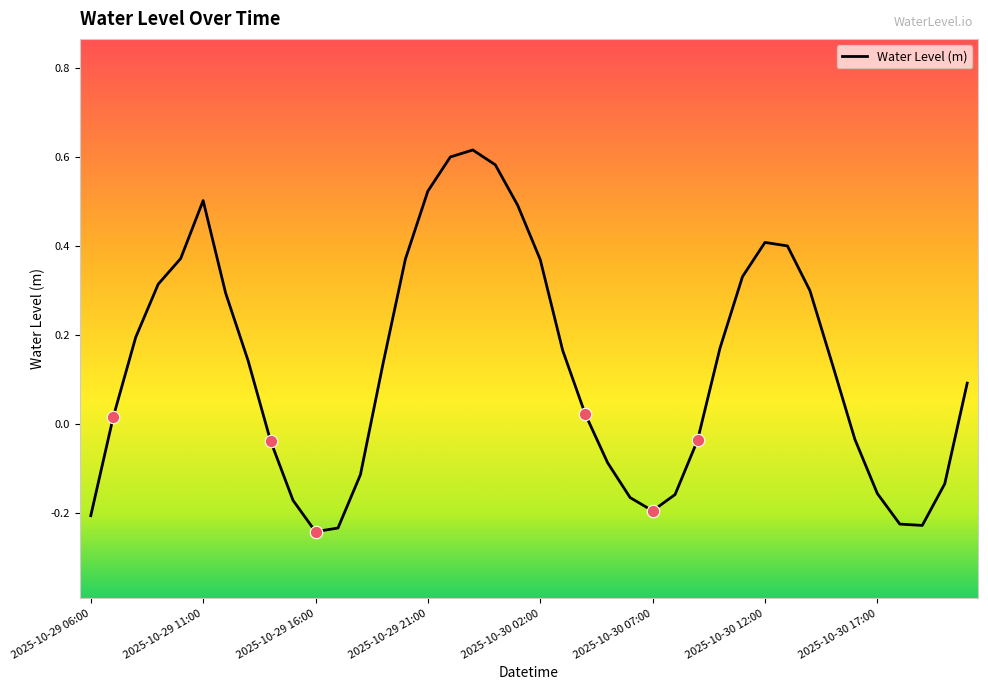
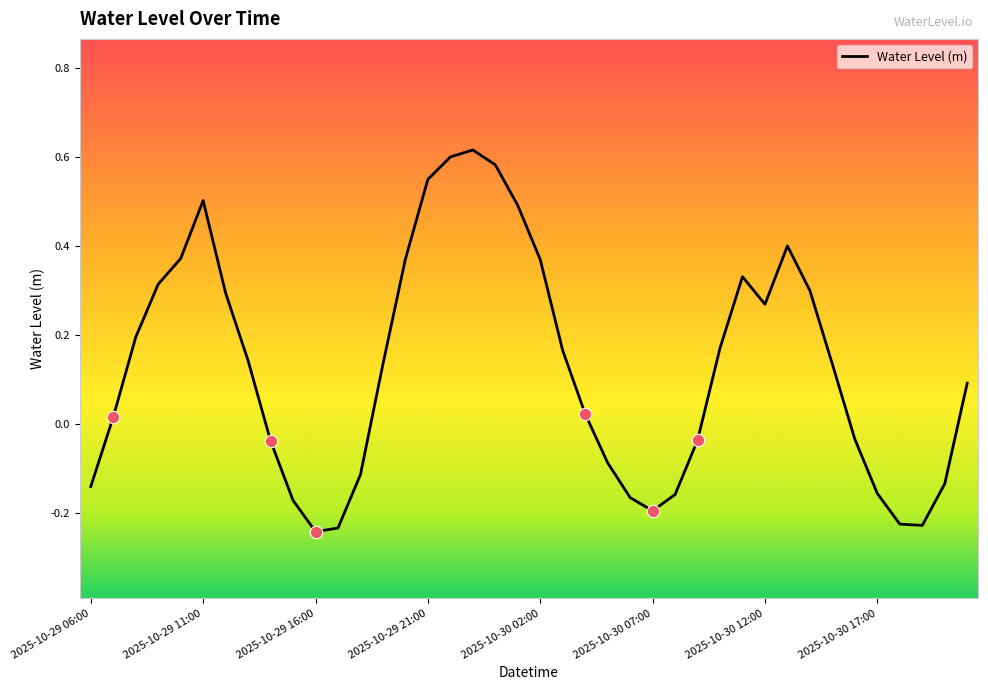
Water Level (m), 2025-10-29 06:00: -0.21 -> -0.14
Water Level (m), 2025-10-29 21:00: 0.52 -> 0.55
Water Level (m), 2025-10-30 12:00: 0.41 -> 0.27
